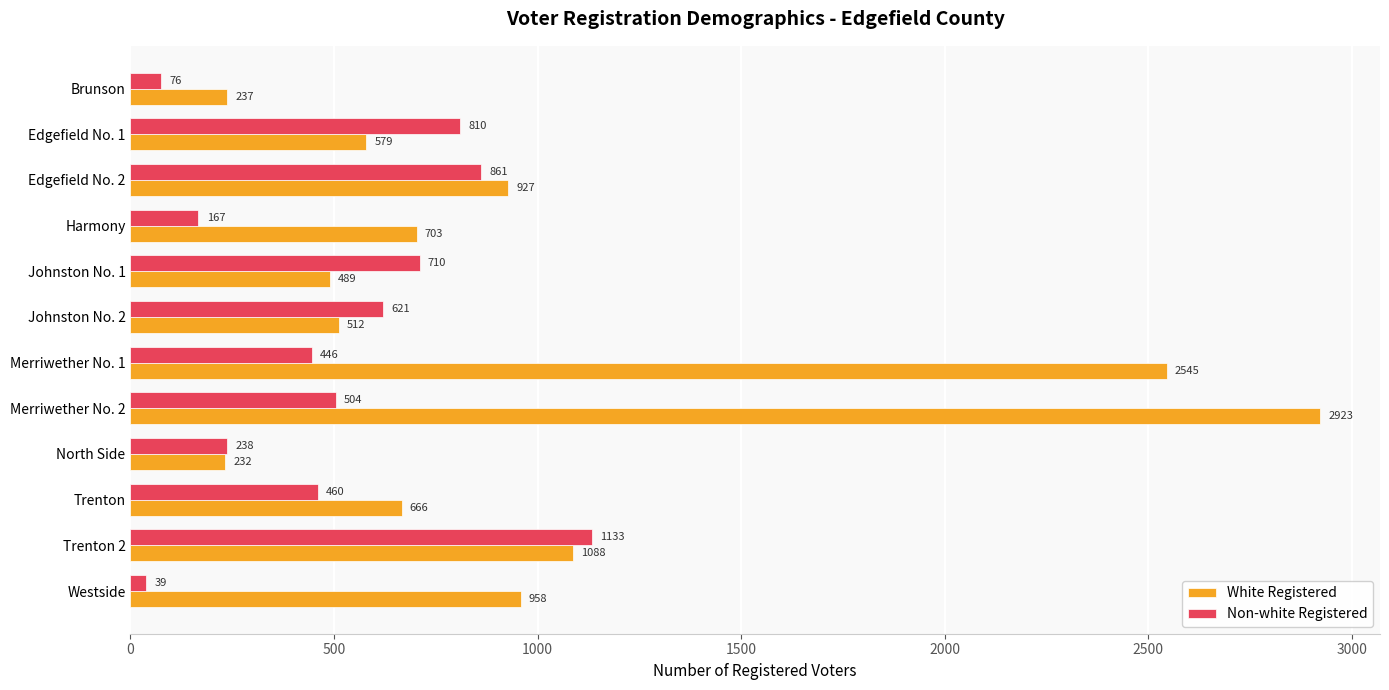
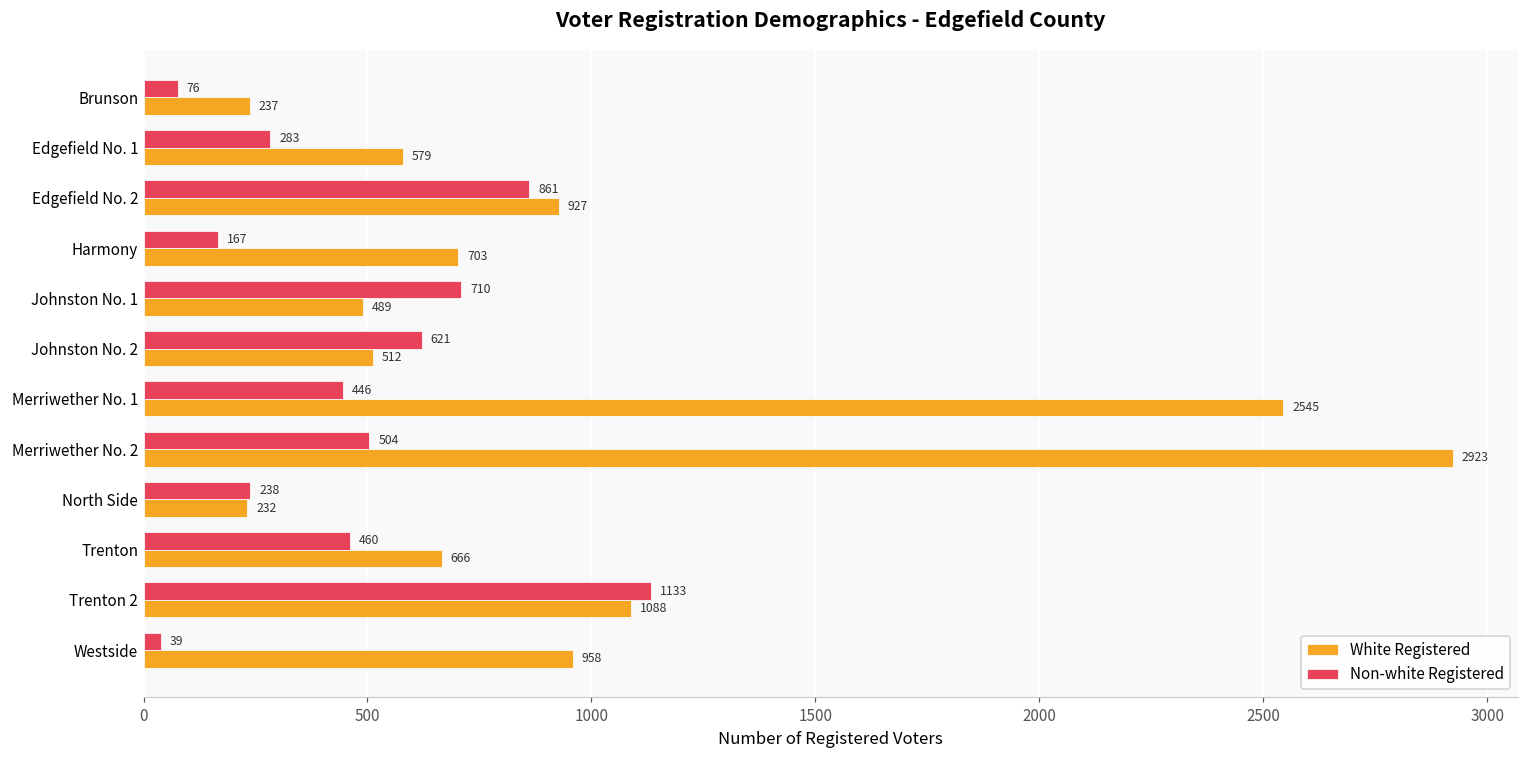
Non-white Registered, Edgefield No. 1: 810 -> 283
